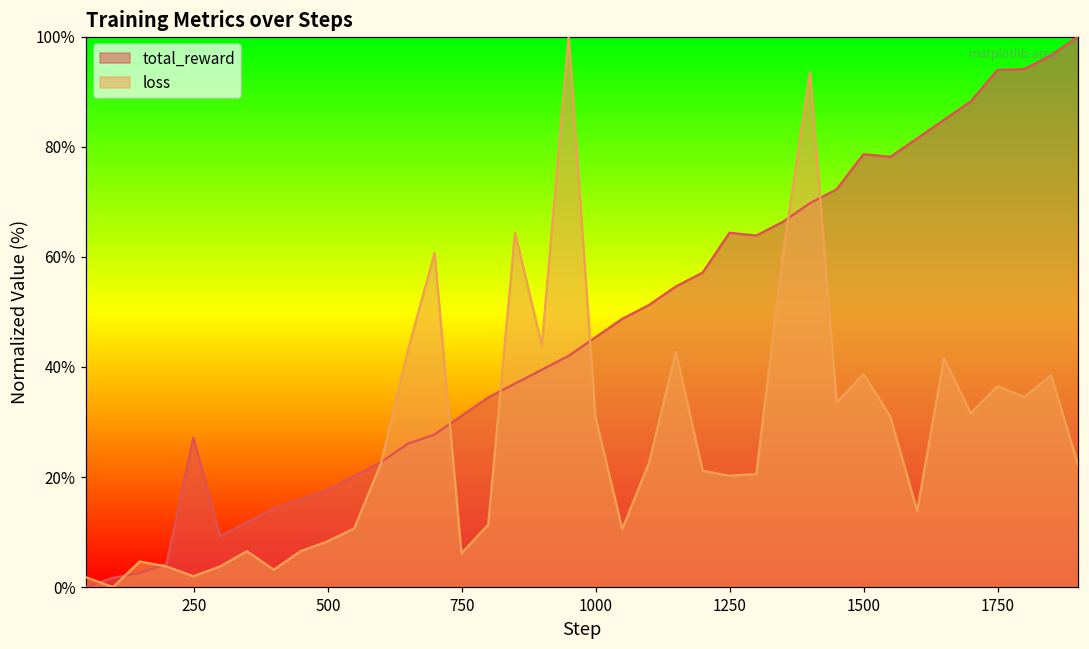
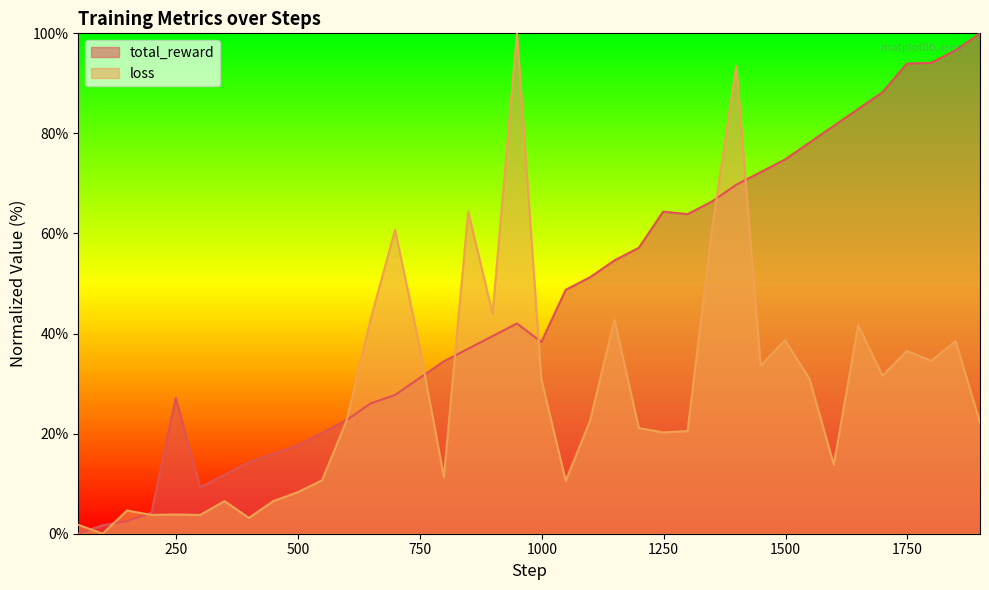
loss, 250: 2% -> 4%
loss, 750: 6% -> 38%
total_reward, 1000: 45% -> 38%
total_reward, 1500: 79% -> 75%
